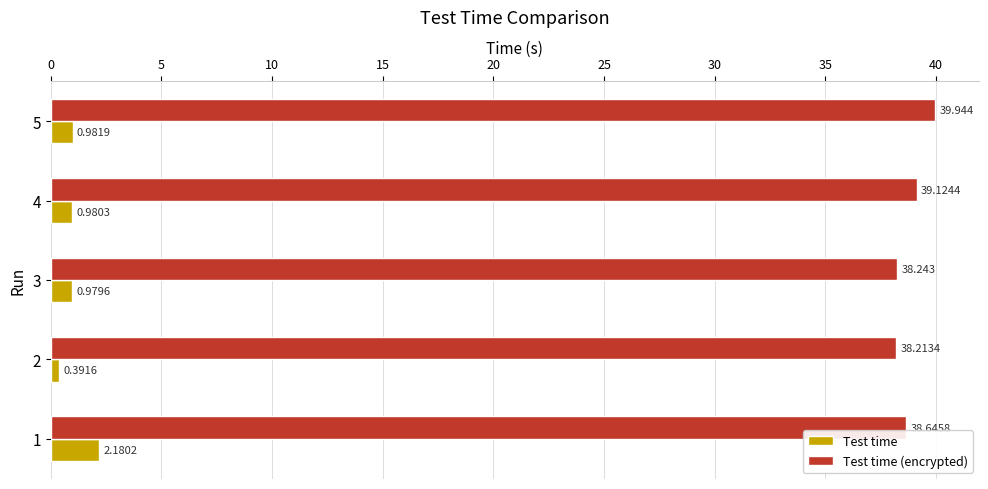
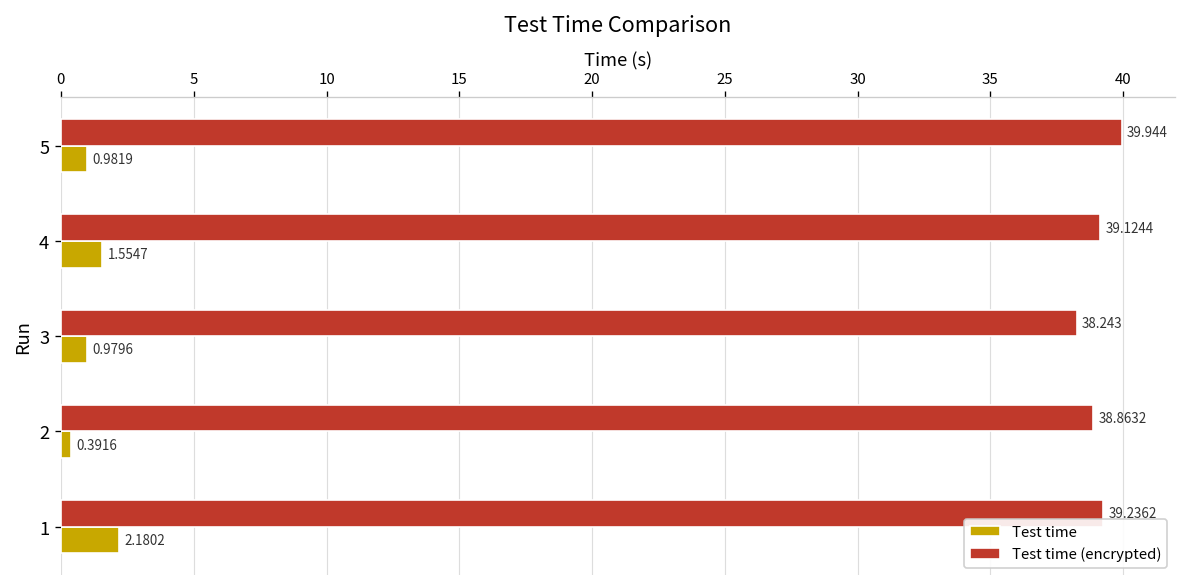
Test time, 4: 0.9803 -> 1.5547
Test time (encrypted), 2: 38.2134 -> 38.8632
Test time (encrypted), 1: 38.6 -> 39.2
